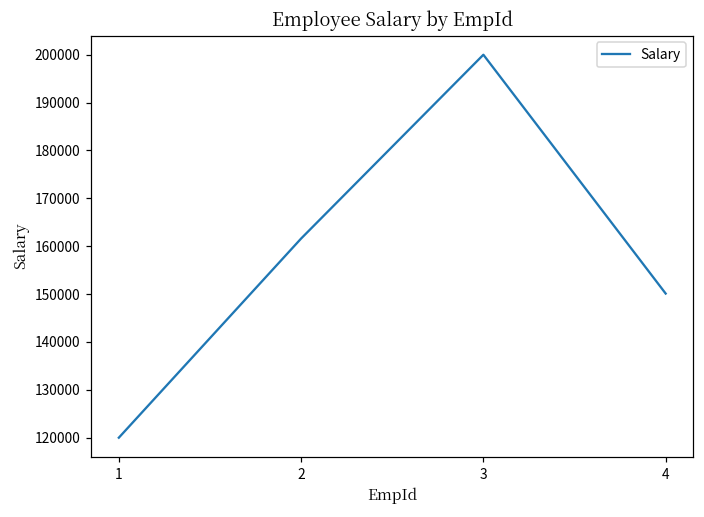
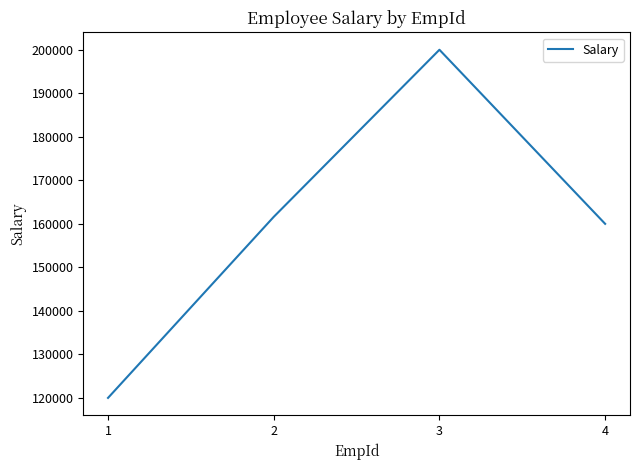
4: 150000 -> 160000
